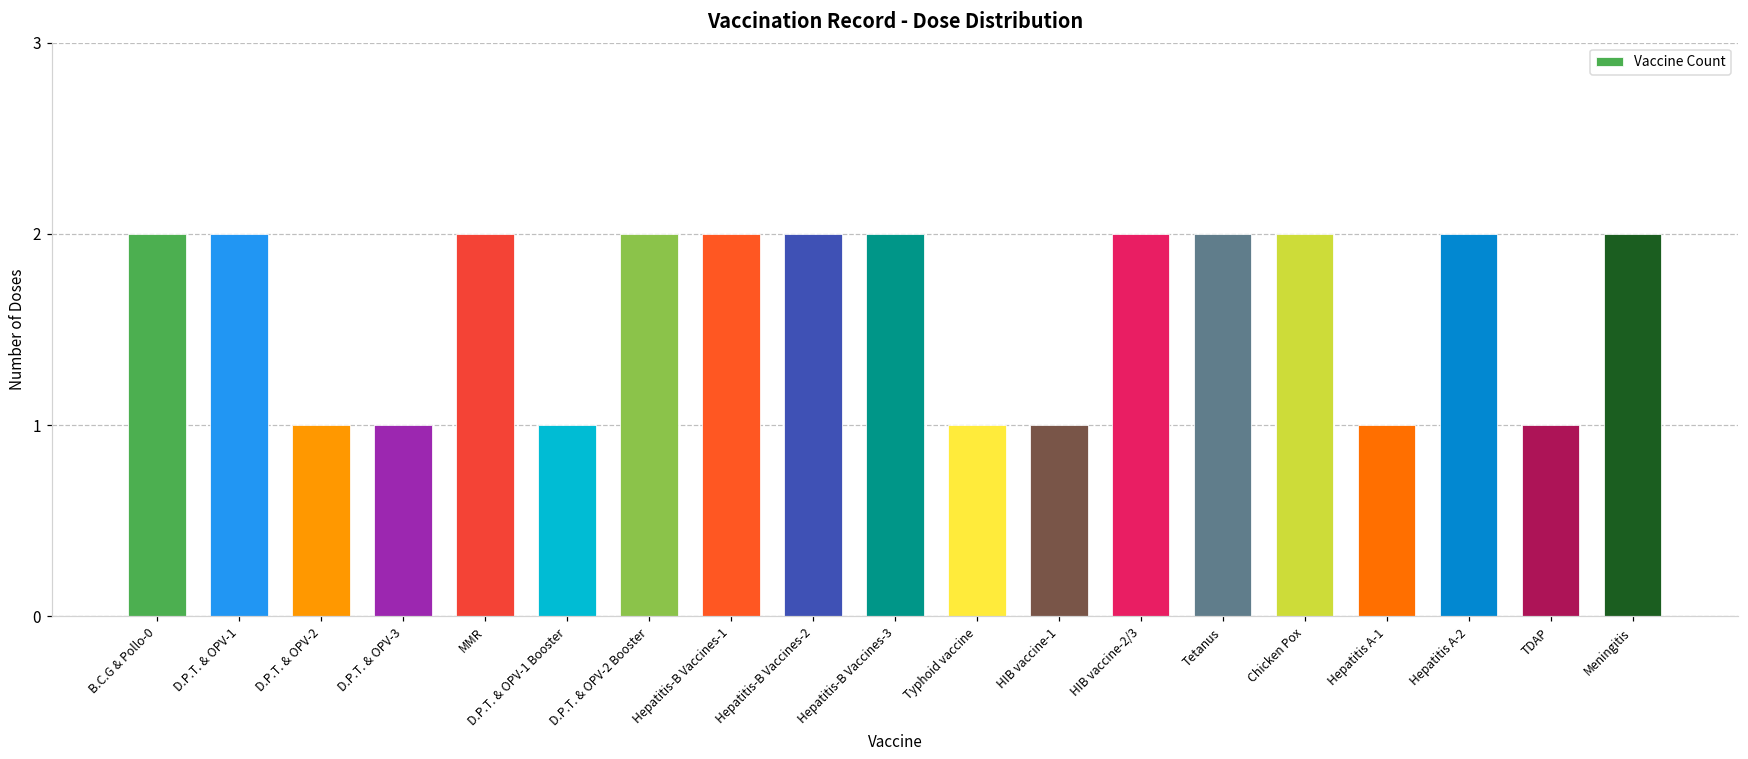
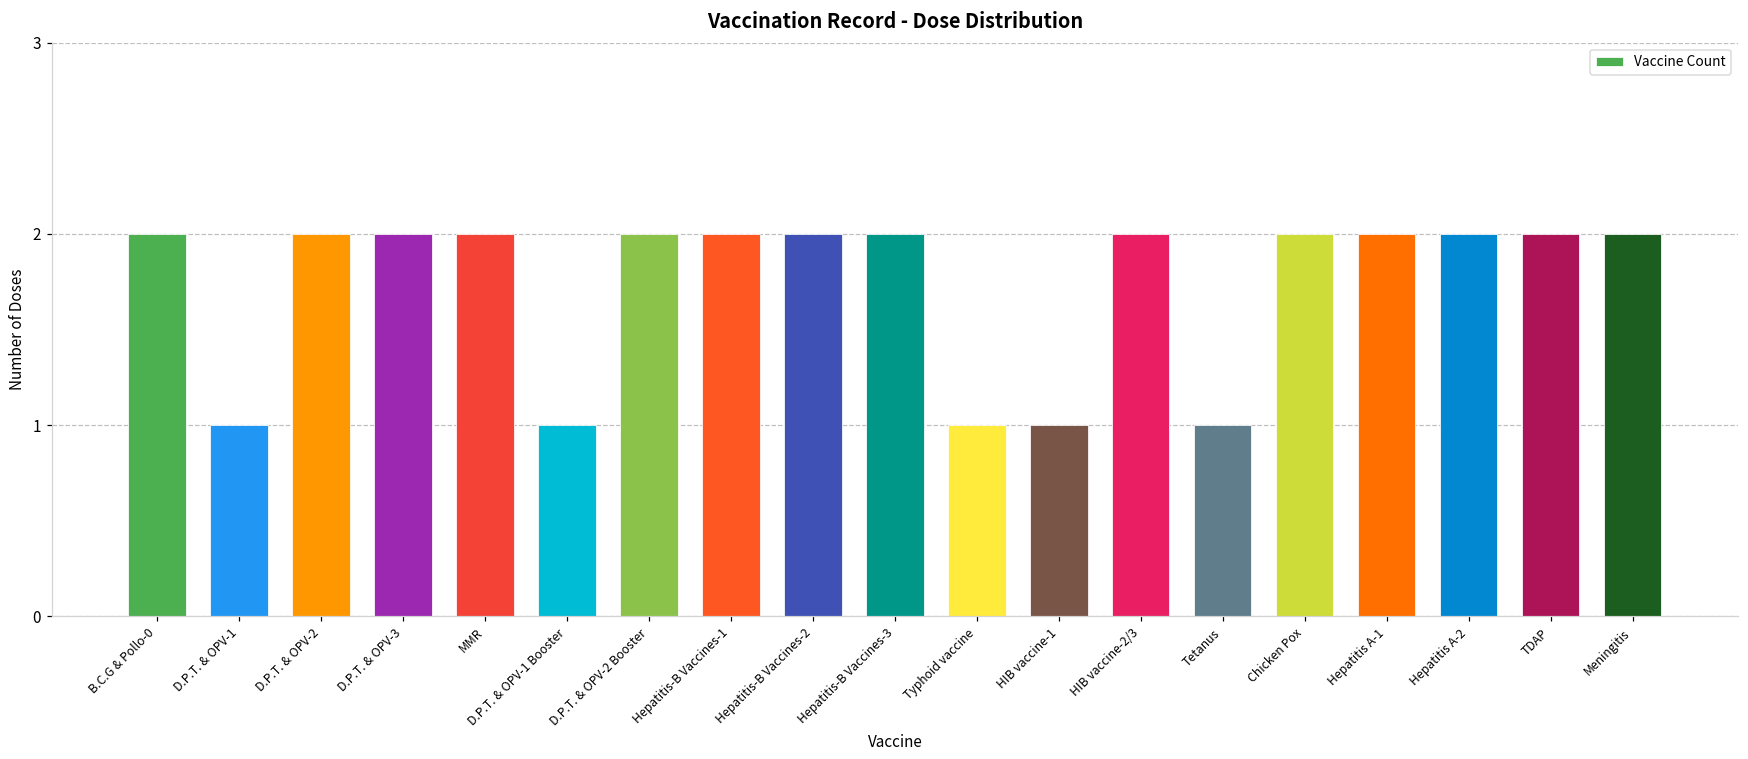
D.P.T. & OPV-1: 2 -> 1
D.P.T. & OPV-2: 1 -> 2
D.P.T. & OPV-3: 1 -> 2
Tetanus: 2 -> 1
Hepatitis A-1: 1 -> 2
TDAP: 1 -> 2
